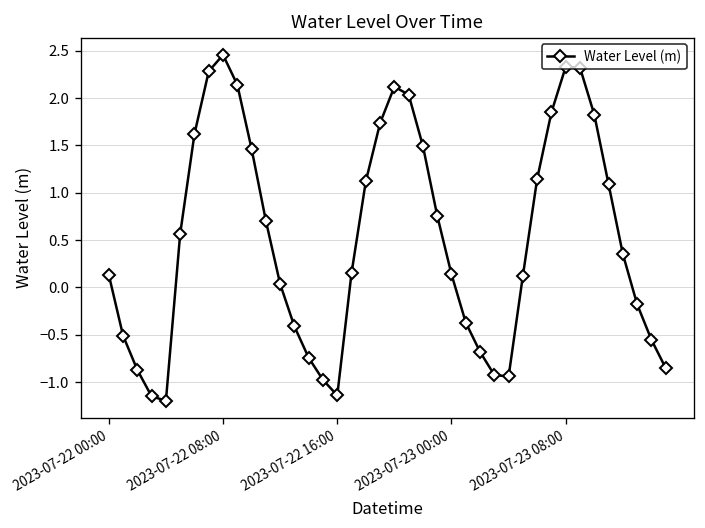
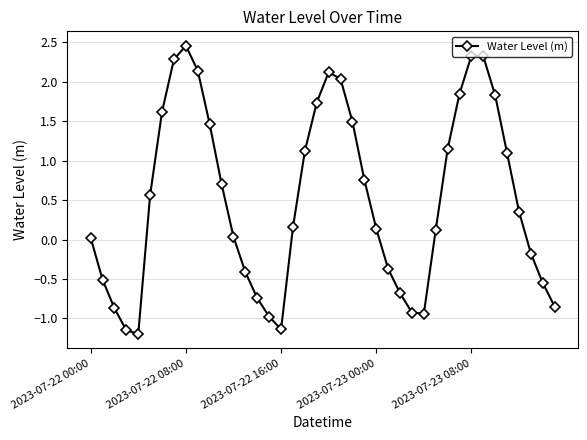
2023-07-22 00:00: 0.1 -> 0.0
